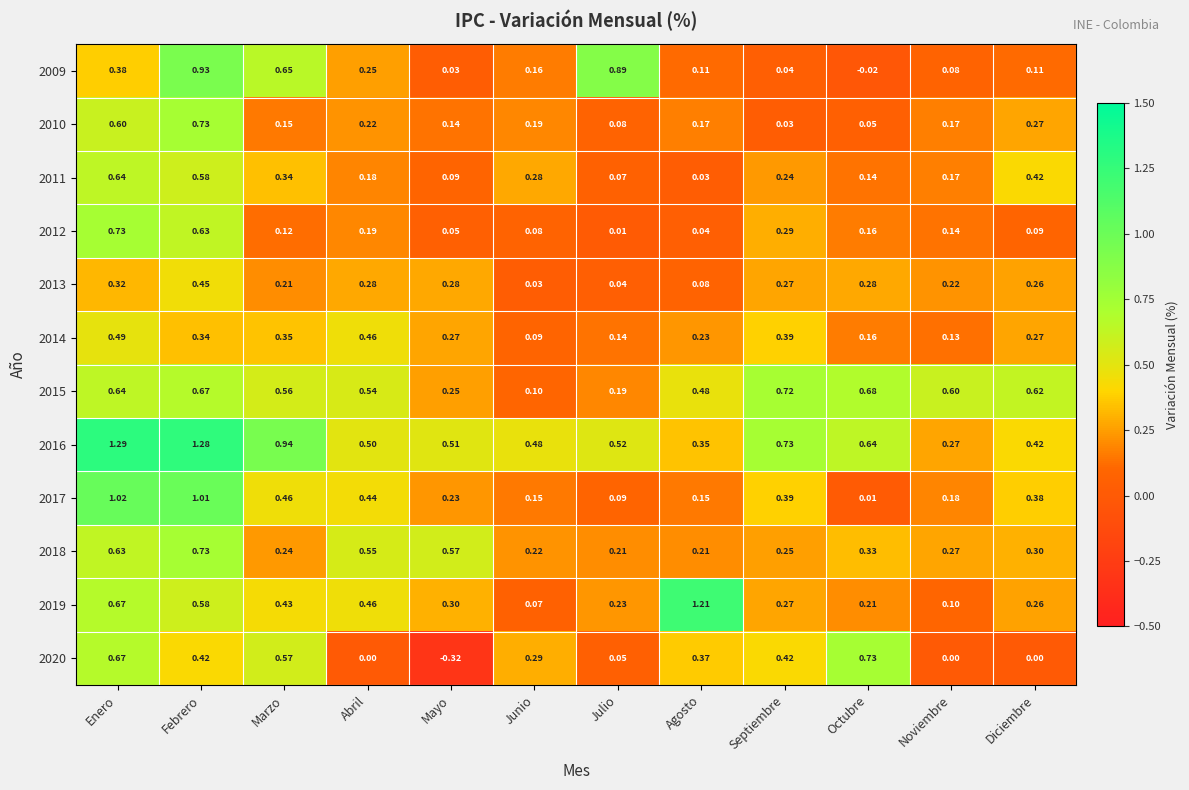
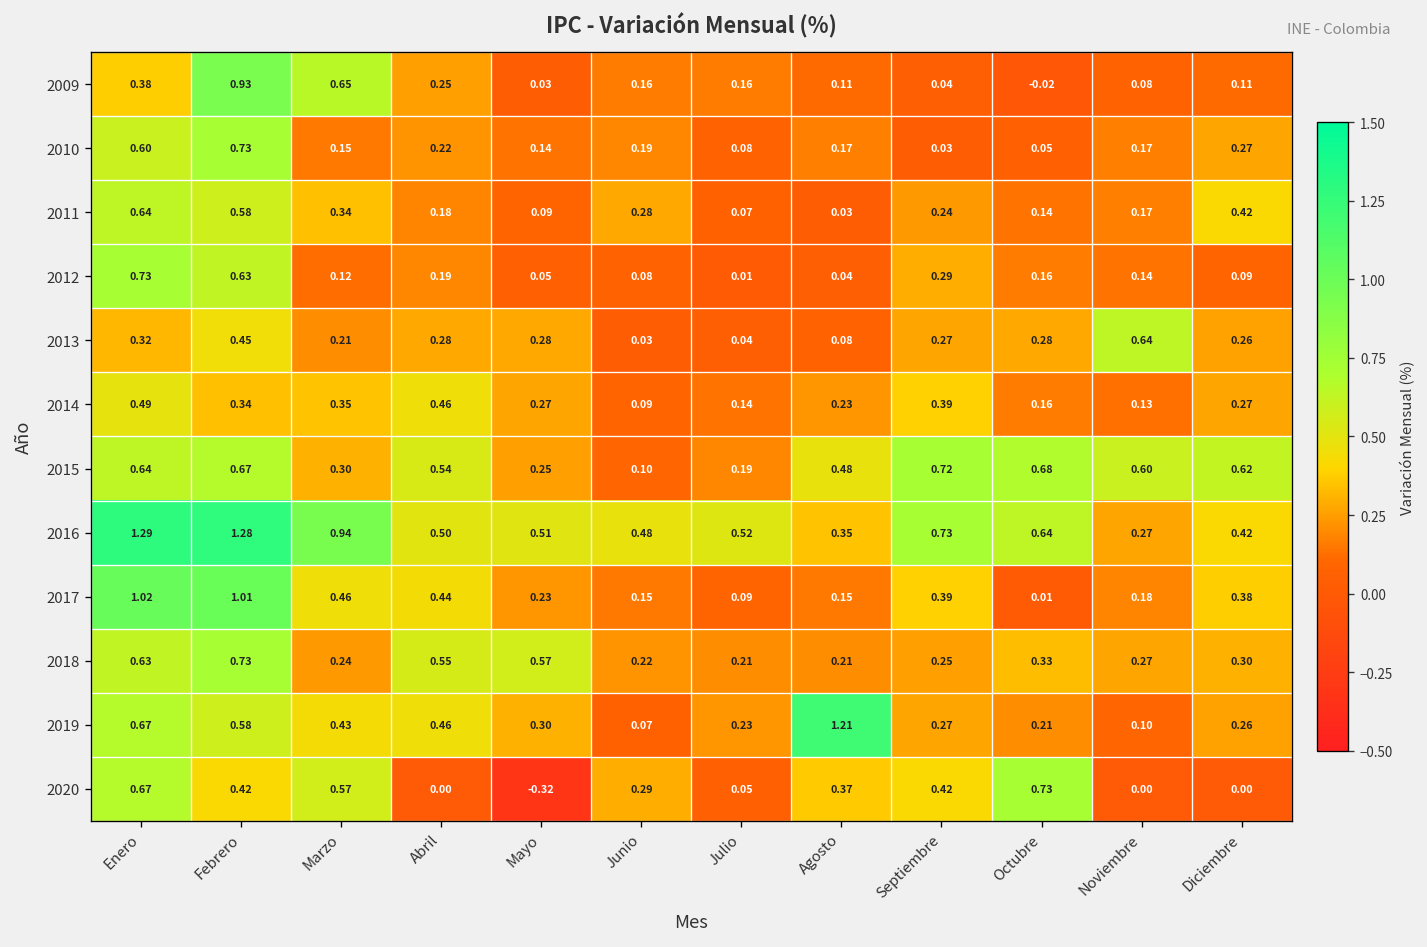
2009, Julio: 0.89 -> 0.16
2013, Noviembre: 0.22 -> 0.64
2015, Marzo: 0.56 -> 0.30
